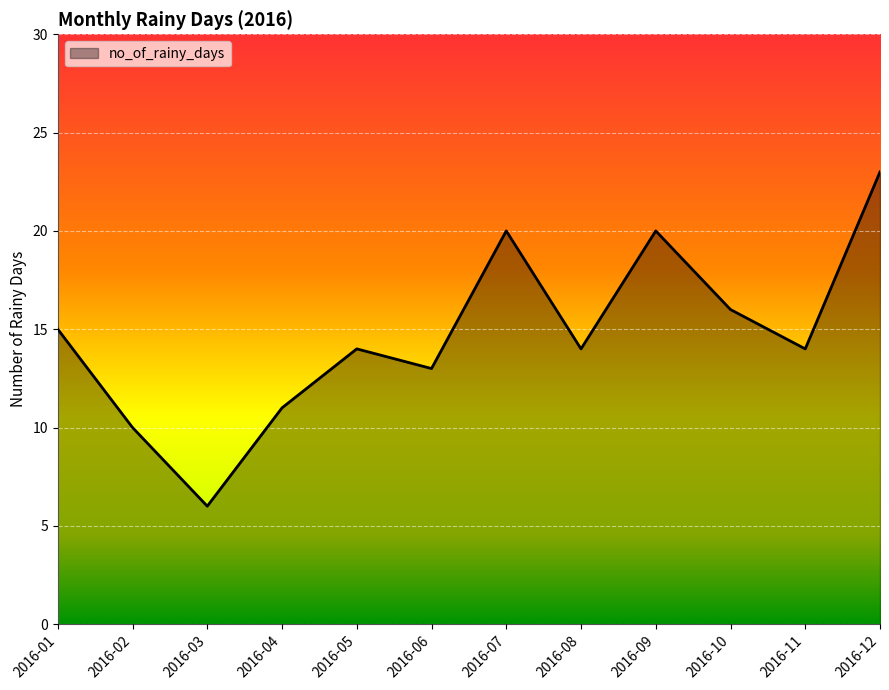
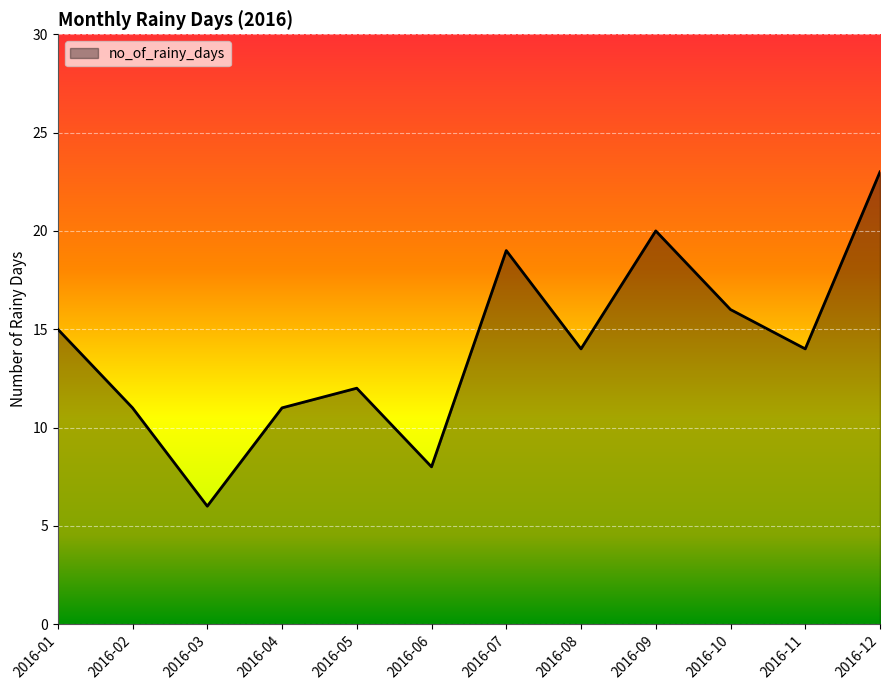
2016-02: 10 -> 11
2016-05: 14 -> 12
2016-06: 13 -> 8
2016-07: 20 -> 19
